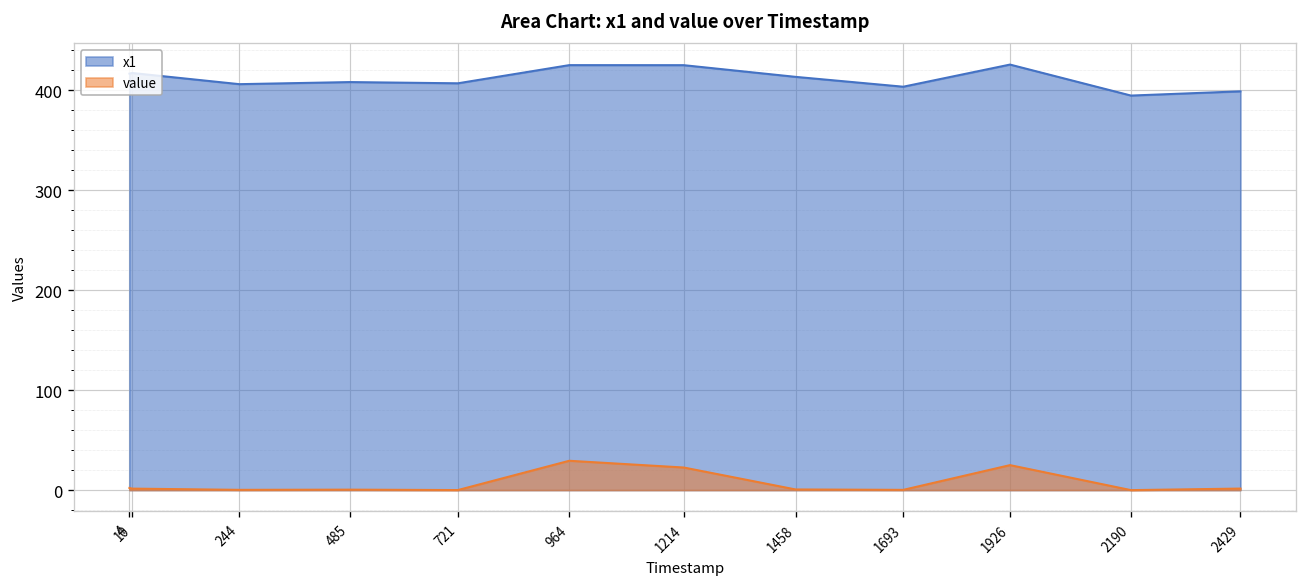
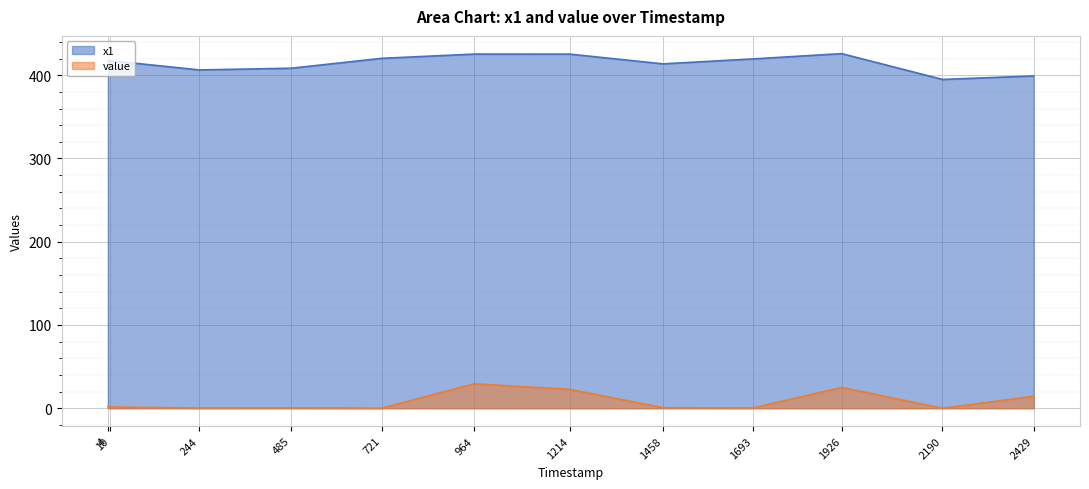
x1, 721: 410 -> 420
x1, 1693: 400 -> 420
value, 2429: 0 -> 10
